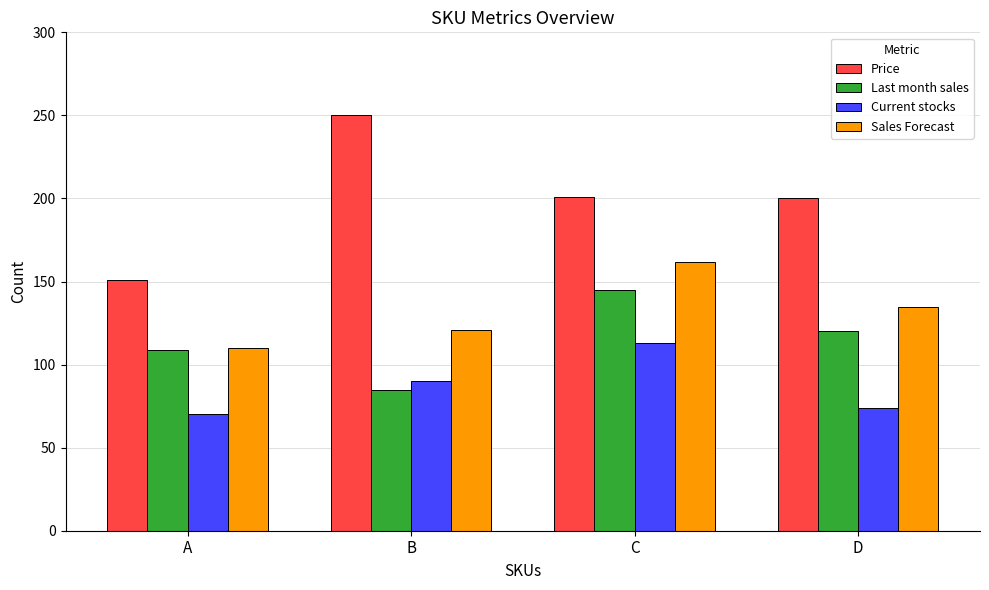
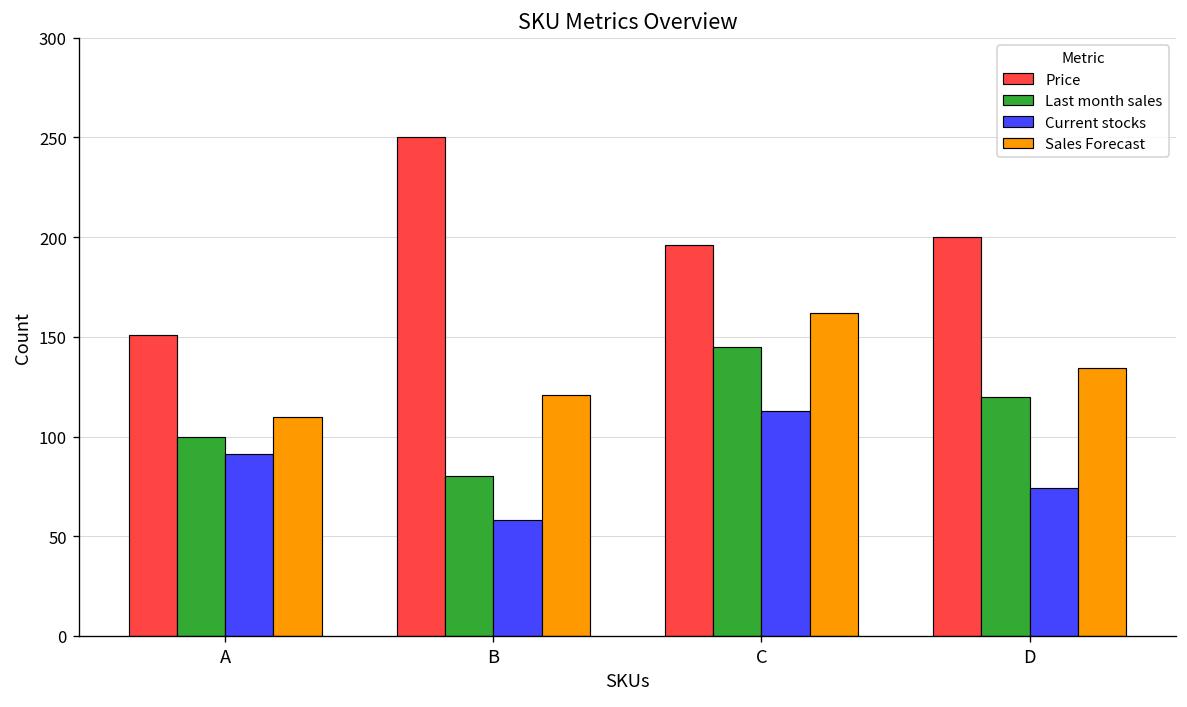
Last month sales, A: 109 -> 100
Current stocks, A: 70 -> 91
Last month sales, B: 85 -> 80
Current stocks, B: 90 -> 58
Price, C: 201 -> 196
